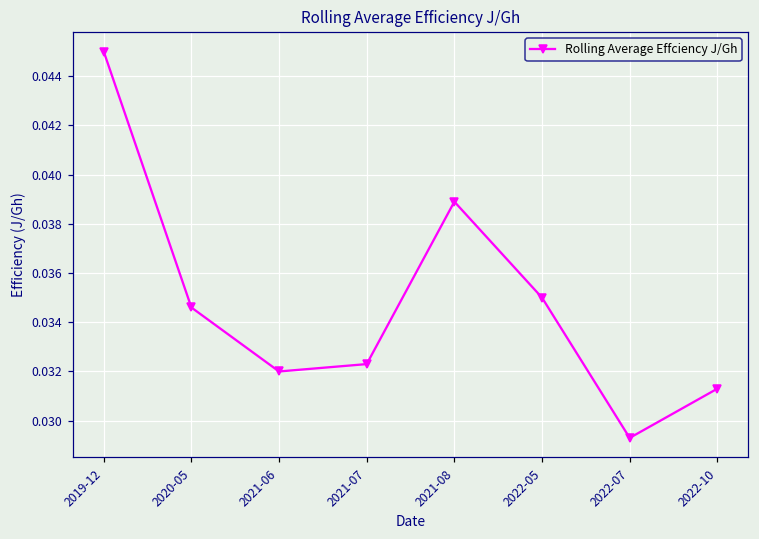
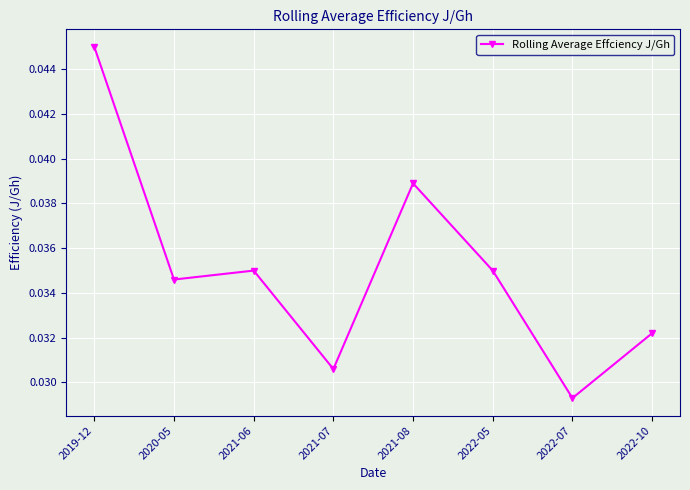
2021-06: 0.032 -> 0.035
2021-07: 0.0323 -> 0.0306
2022-10: 0.0313 -> 0.0322
